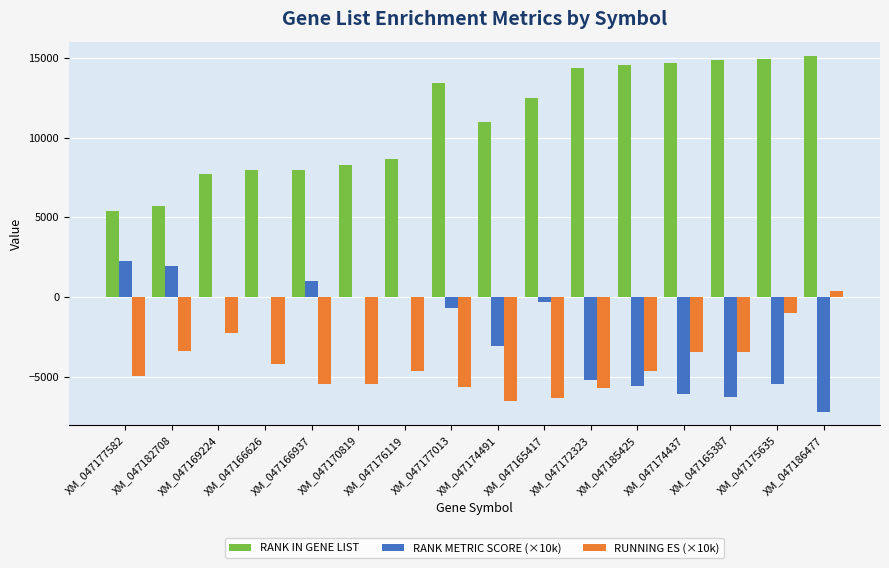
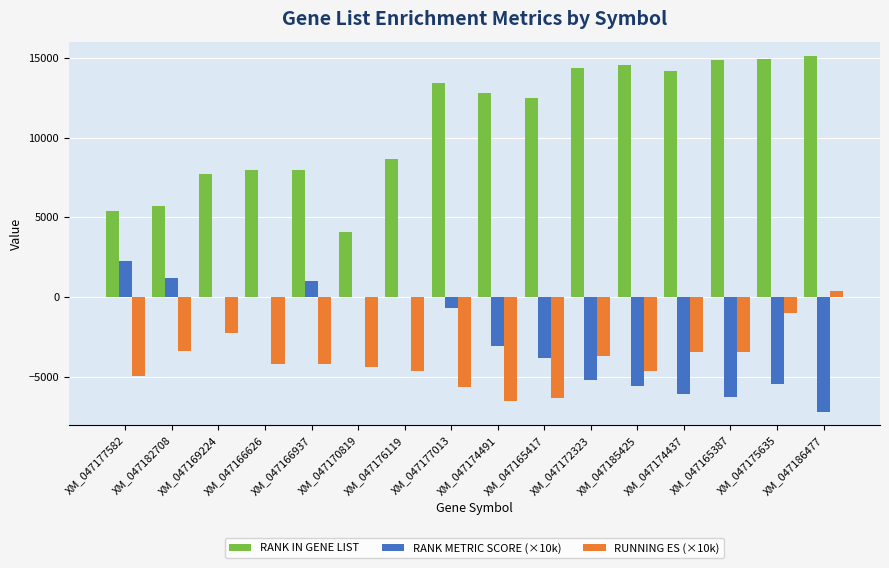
RANK METRIC SCORE (×10k), XM_047182708: 2000 -> 1200
RUNNING ES (×10k), XM_047166937: -5400 -> -4200
RANK IN GENE LIST, XM_047170819: 8300 -> 4100
RUNNING ES (×10k), XM_047170819: -5400 -> -4400
RANK IN GENE LIST, XM_047174491: 11000 -> 12800
RANK METRIC SCORE (×10k), XM_047165417: -300 -> -3800
RUNNING ES (×10k), XM_047172323: -5600 -> -3700
RANK IN GENE LIST, XM_047174437: 14700 -> 14200
